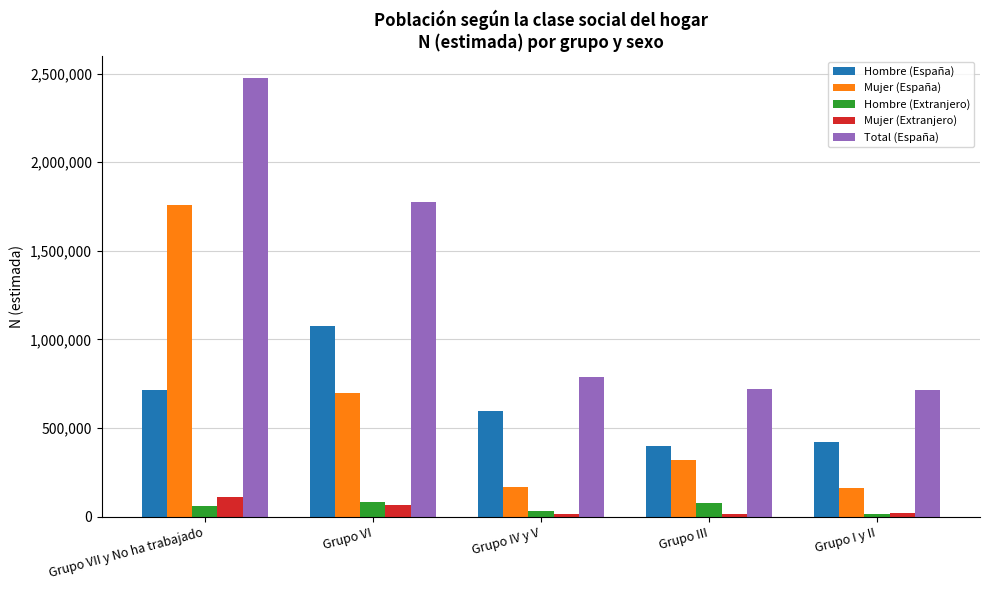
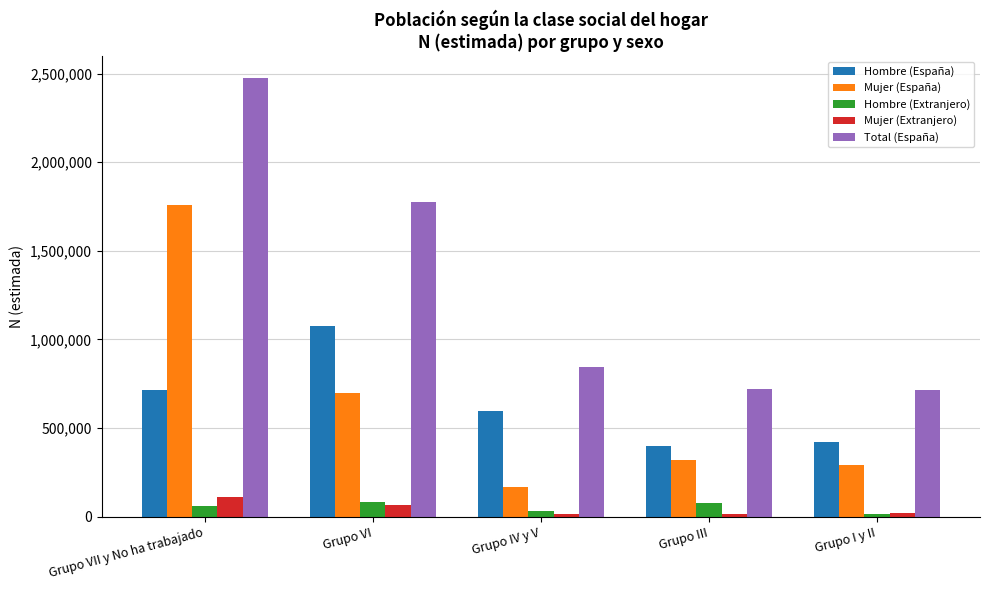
Total (España), Grupo IV y V: 790,000 -> 840,000
Mujer (España), Grupo I y II: 160,000 -> 290,000
